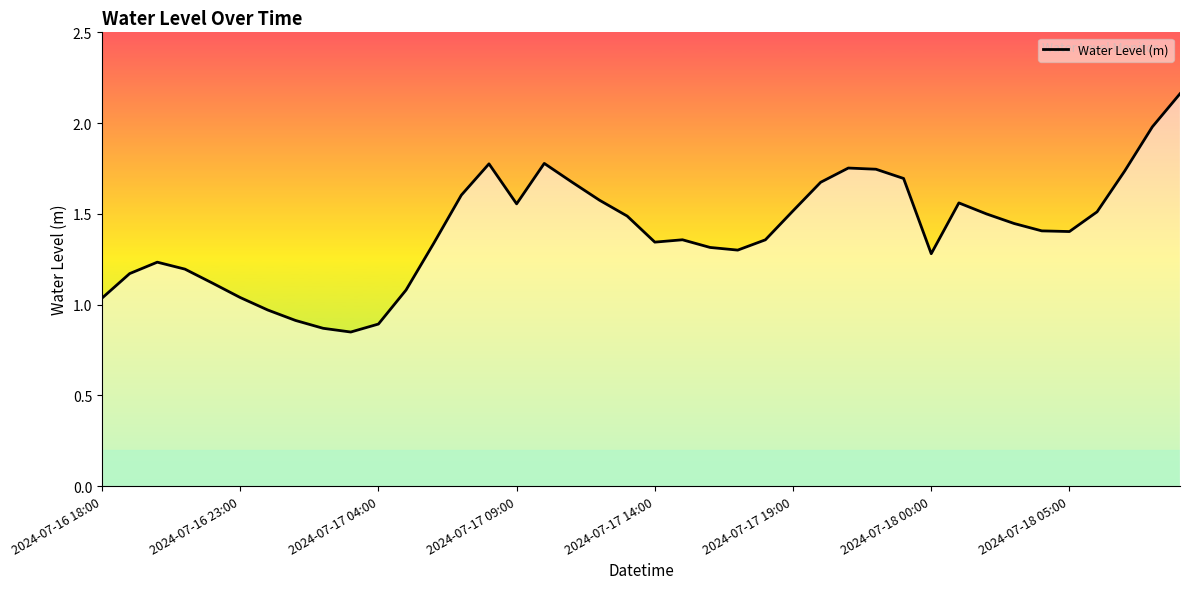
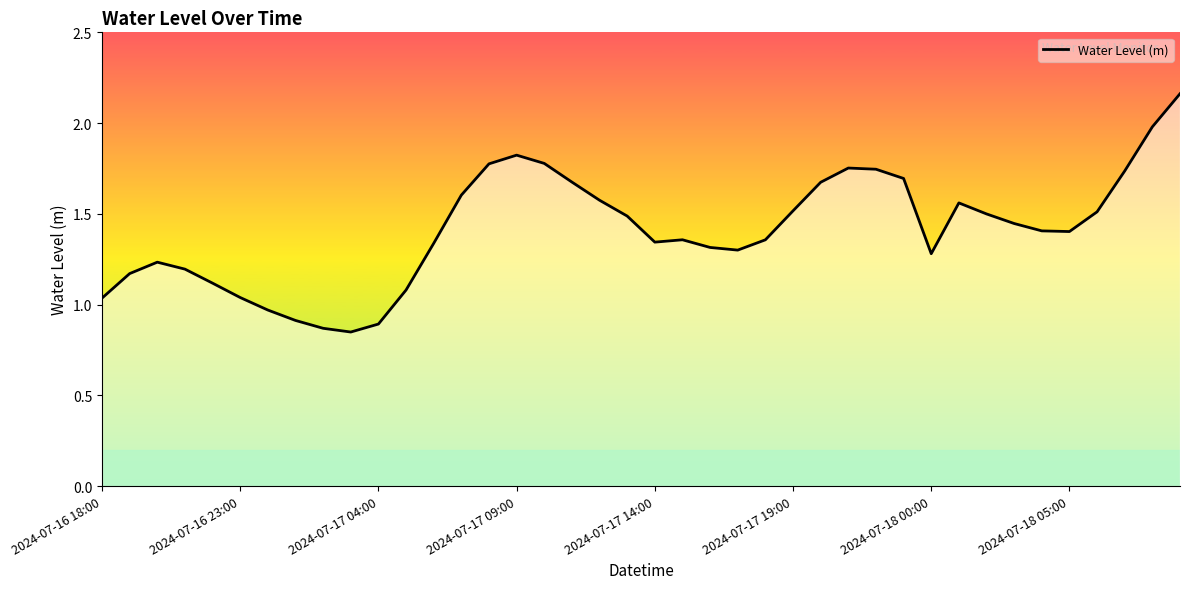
2024-07-17 09:00: 1.56 -> 1.82
